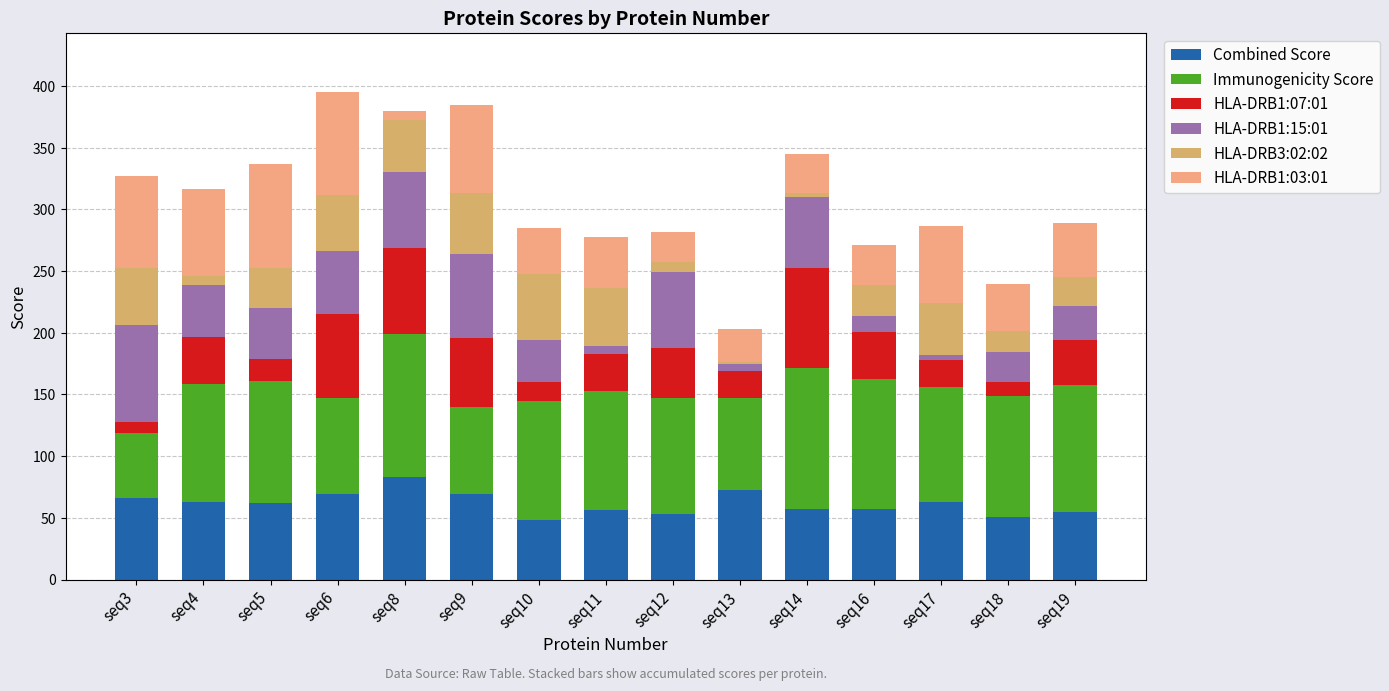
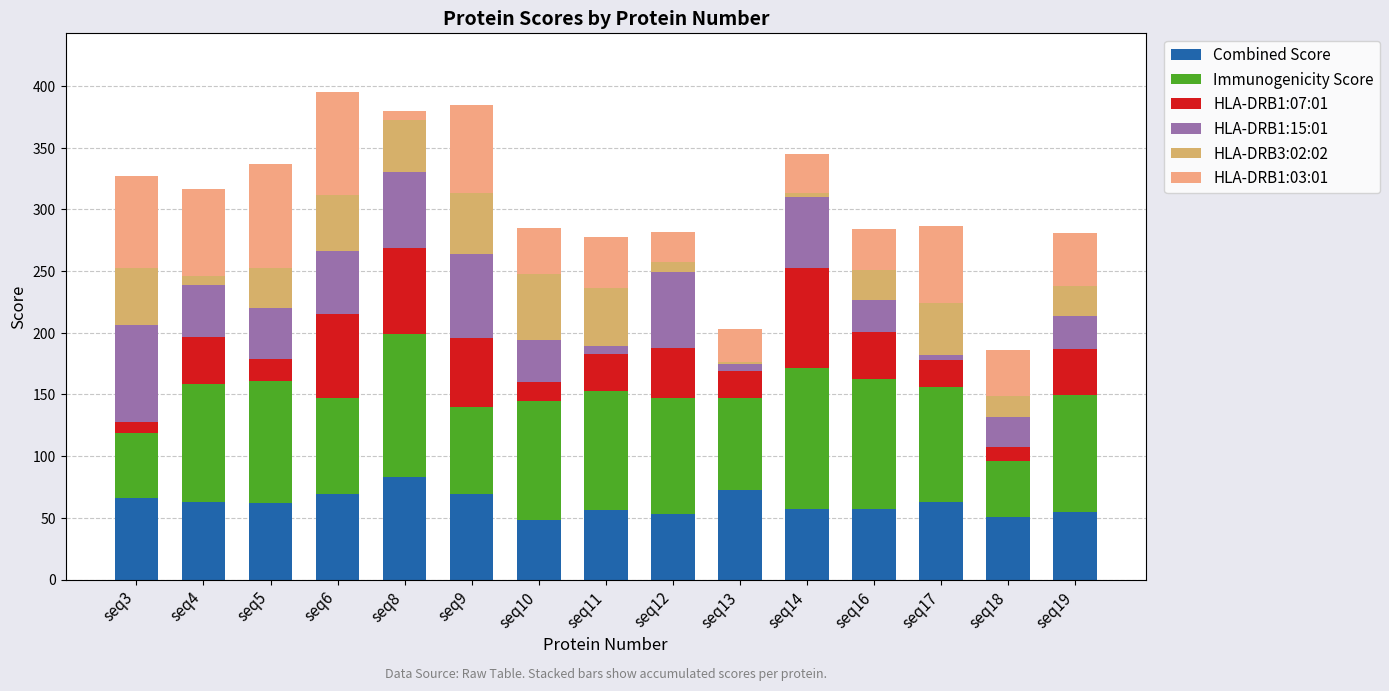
HLA-DRB1:15:01, seq16: 13 -> 26
Immunogenicity Score, seq18: 98 -> 46
Immunogenicity Score, seq19: 103 -> 96
